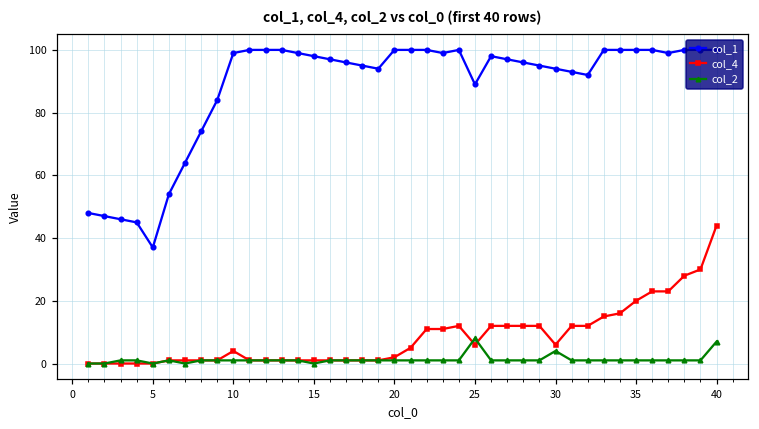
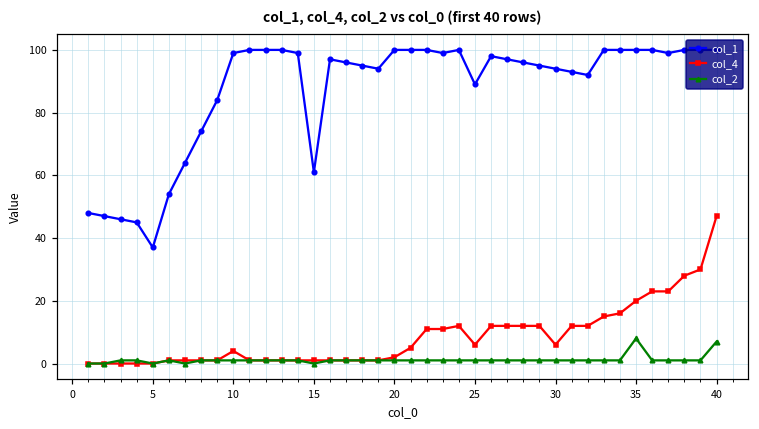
col_1, 15: 98 -> 61
col_2, 25: 8 -> 1
col_2, 30: 4 -> 1
col_2, 35: 1 -> 8
col_4, 40: 44 -> 47
